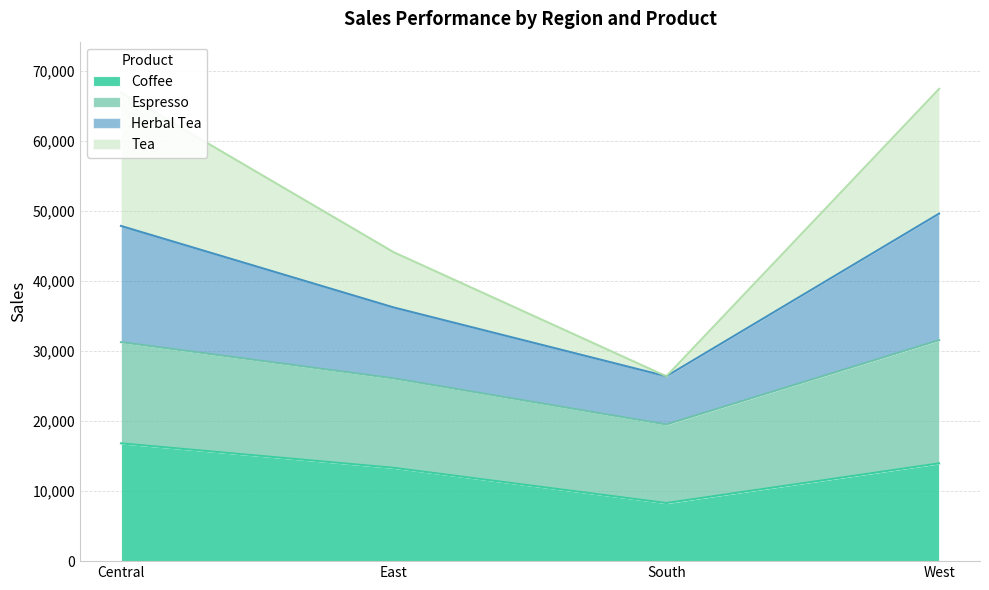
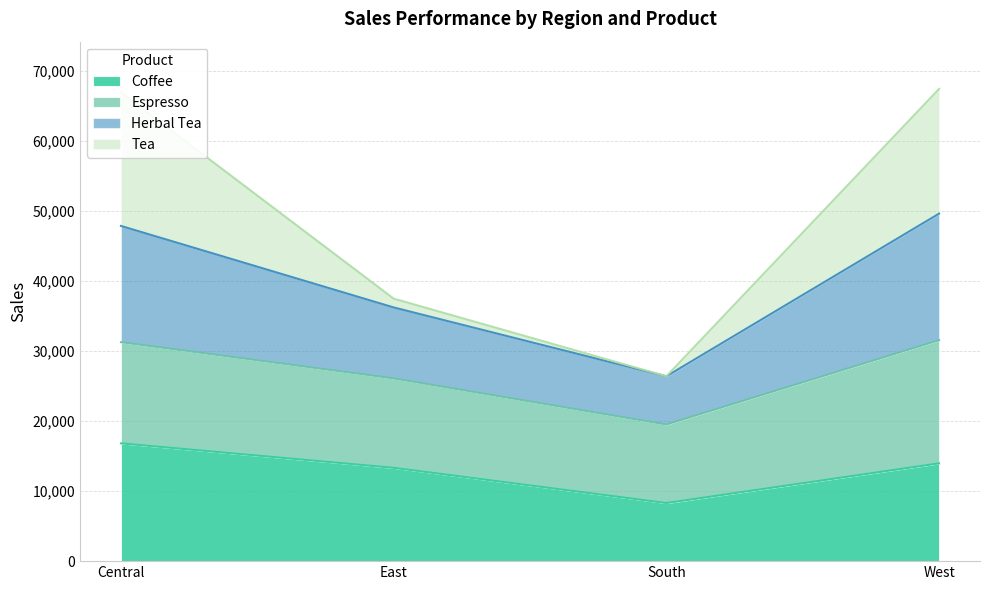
Tea, East: 8,000 -> 1,000
